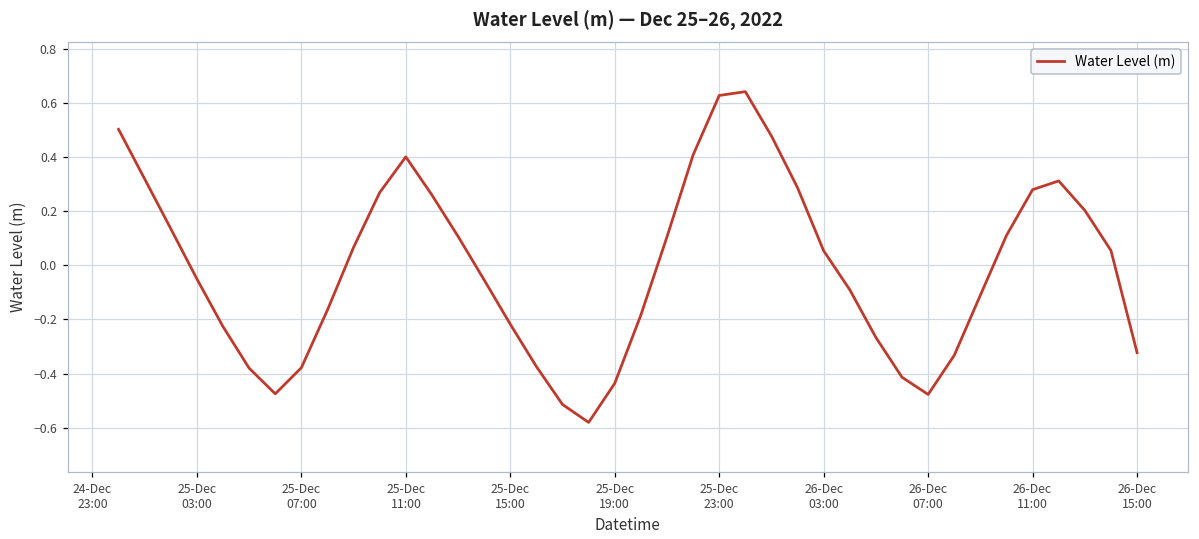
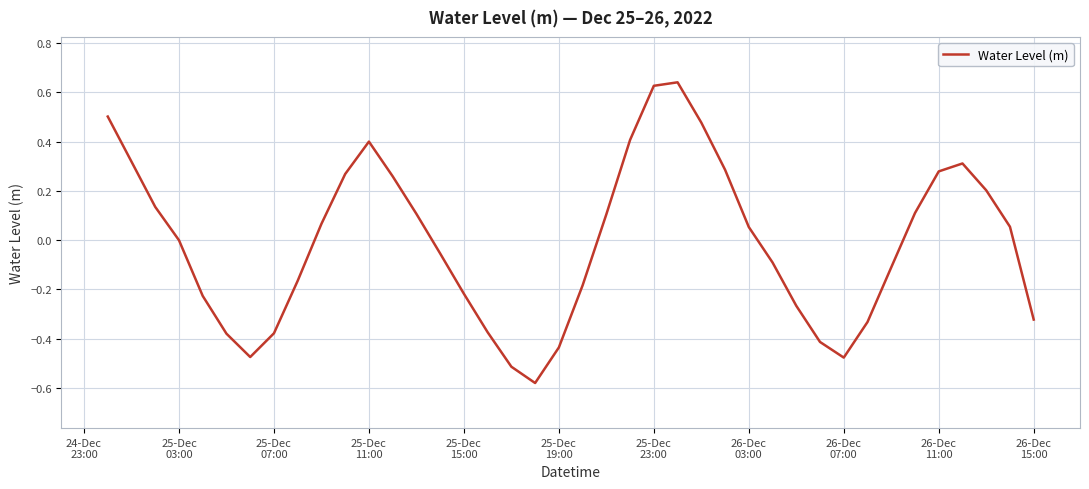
25-Dec 03:00: -0.05 -> 0.00
